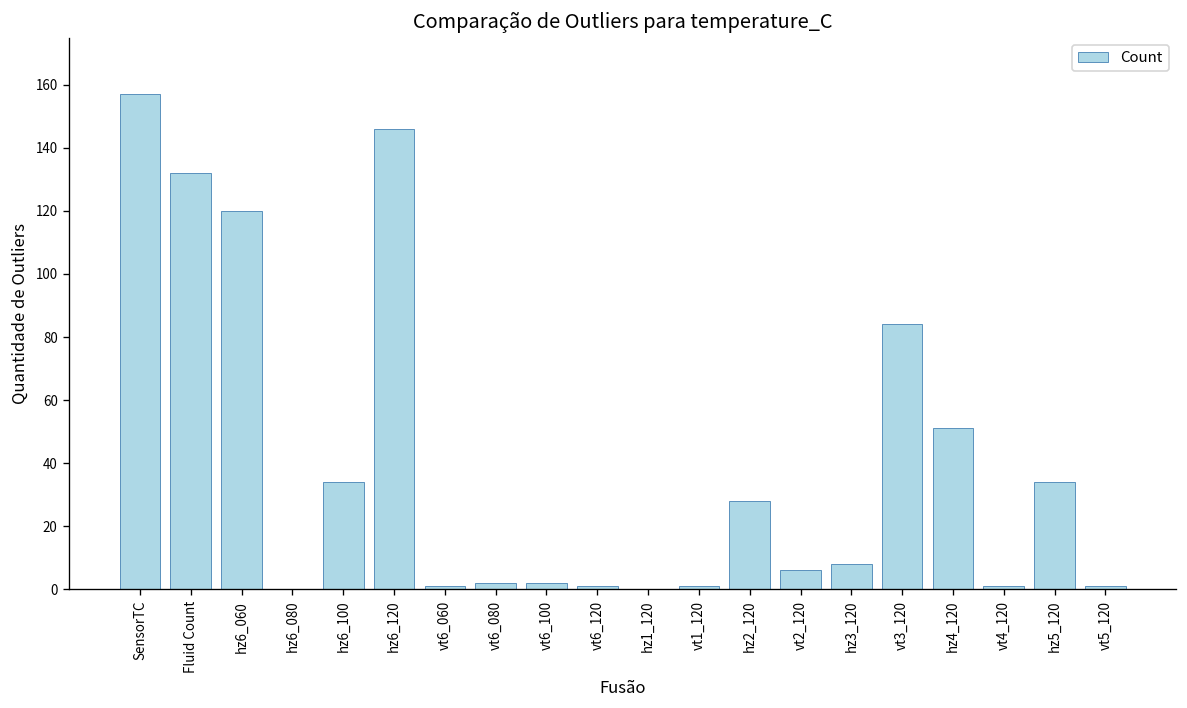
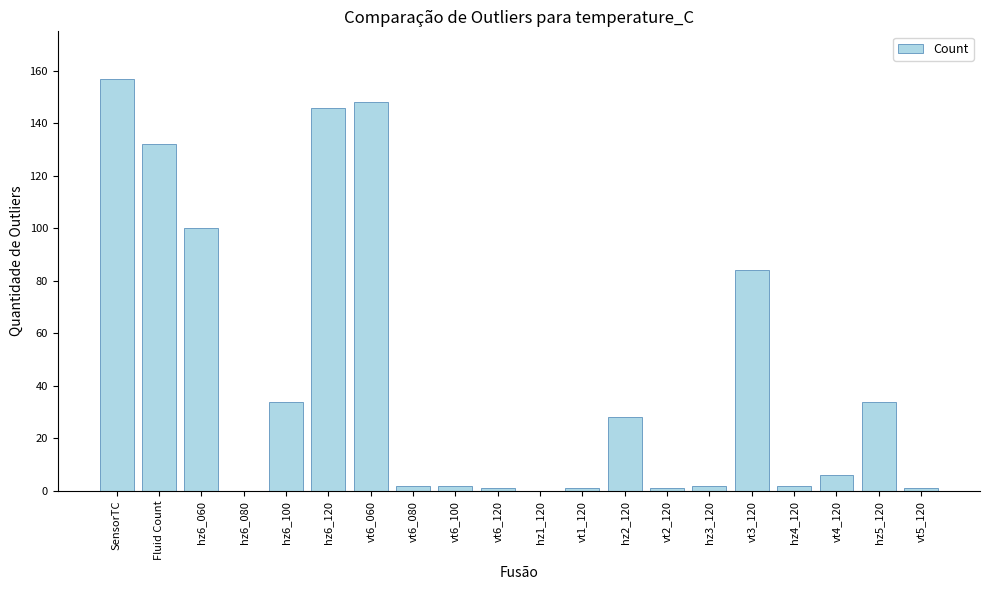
hz6_060: 120 -> 100
vt6_060: 1 -> 148
vt2_120: 6 -> 1
hz3_120: 8 -> 2
hz4_120: 51 -> 2
vt4_120: 1 -> 6
